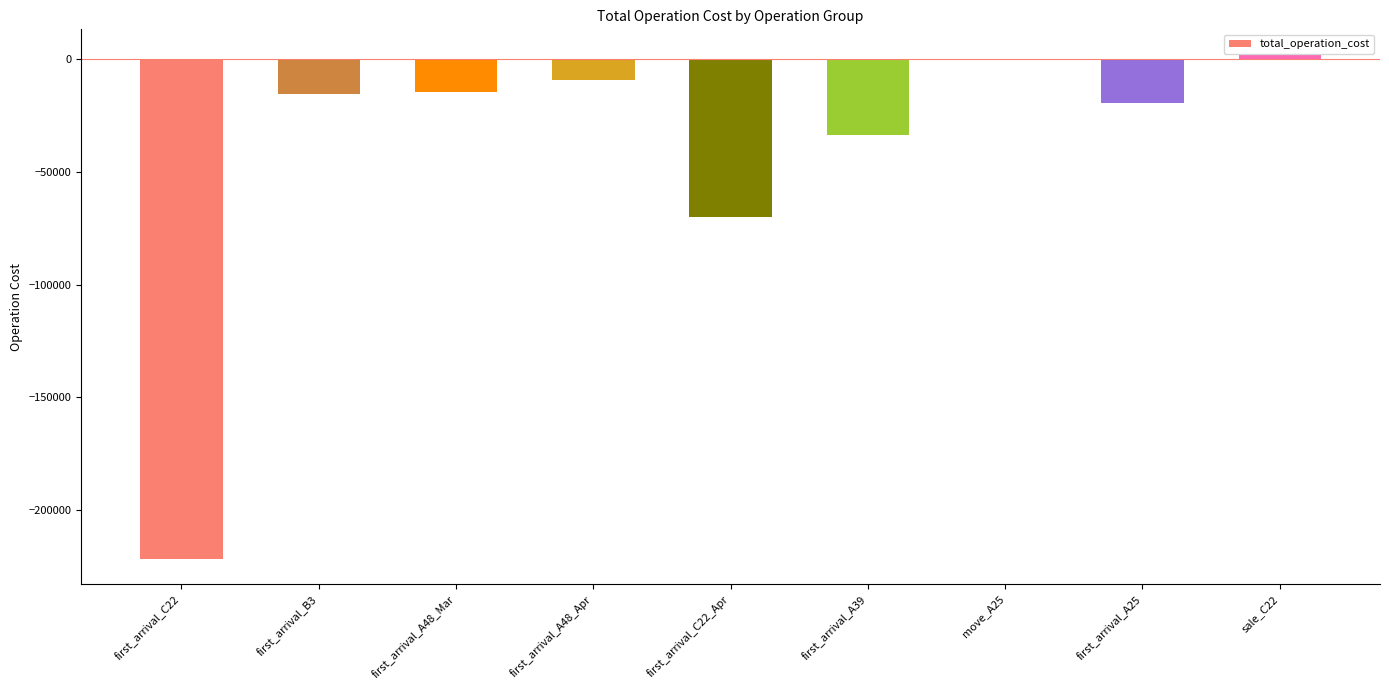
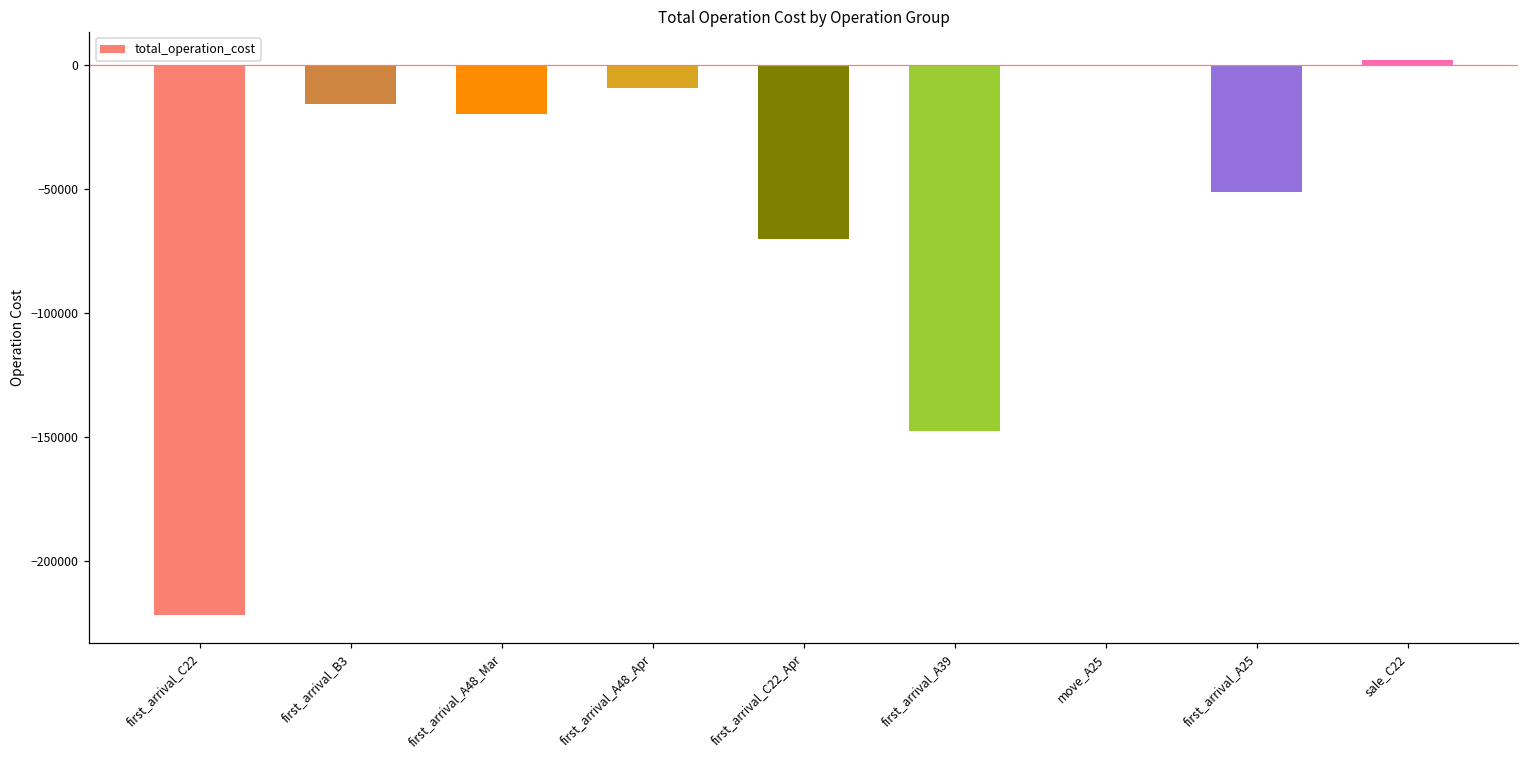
first_arrival_A48_Mar: -15000 -> -20000
first_arrival_A39: -34000 -> -148000
first_arrival_A25: -20000 -> -51000
